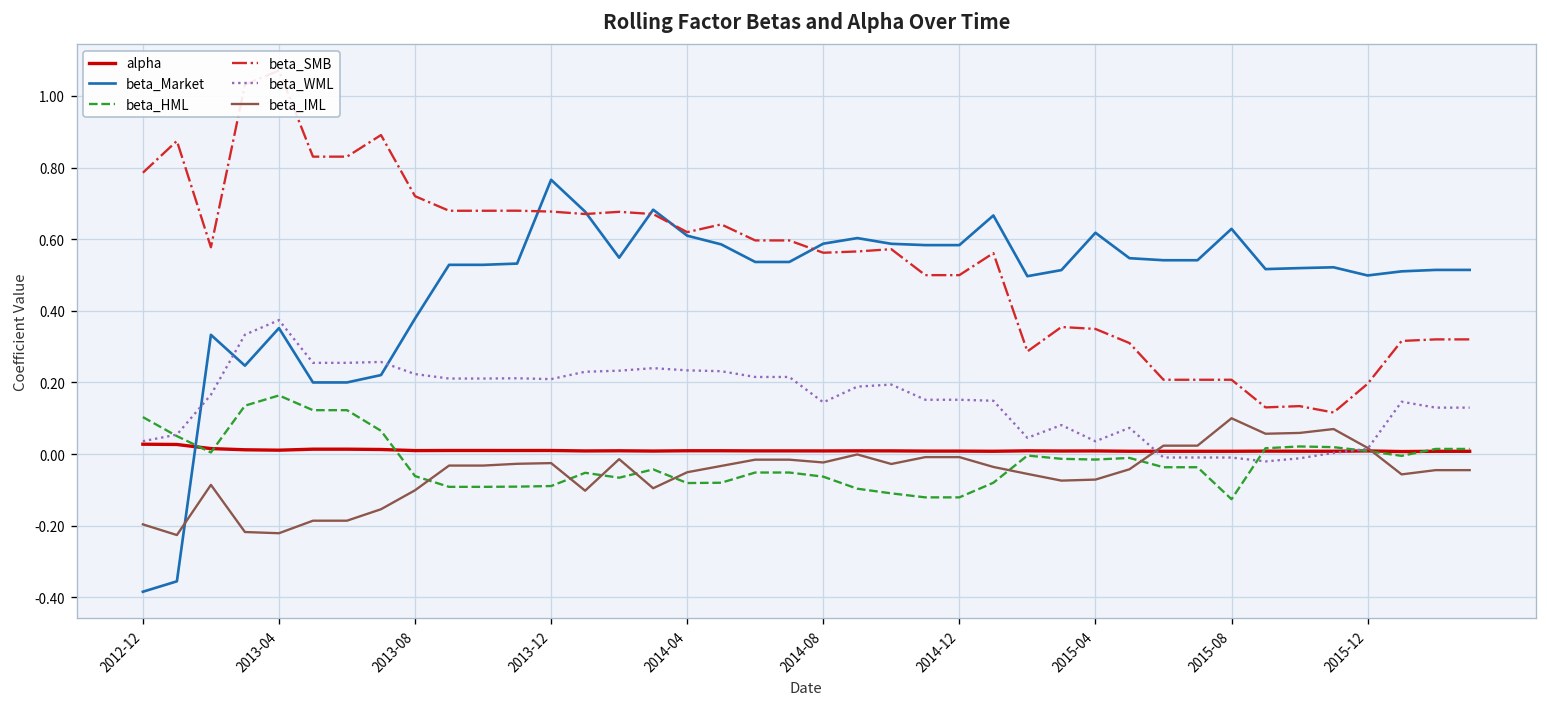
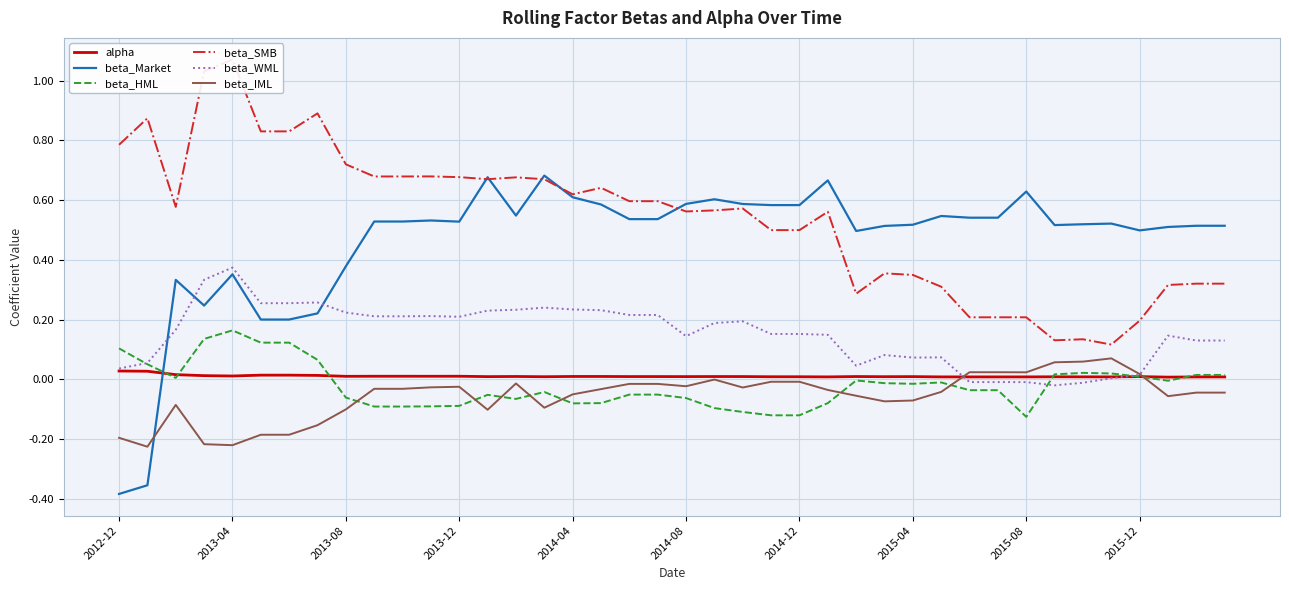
beta_Market, 2013-12: 0.77 -> 0.53
beta_Market, 2015-04: 0.62 -> 0.52
beta_WML, 2015-04: 0.04 -> 0.07
beta_IML, 2015-08: 0.10 -> 0.02
